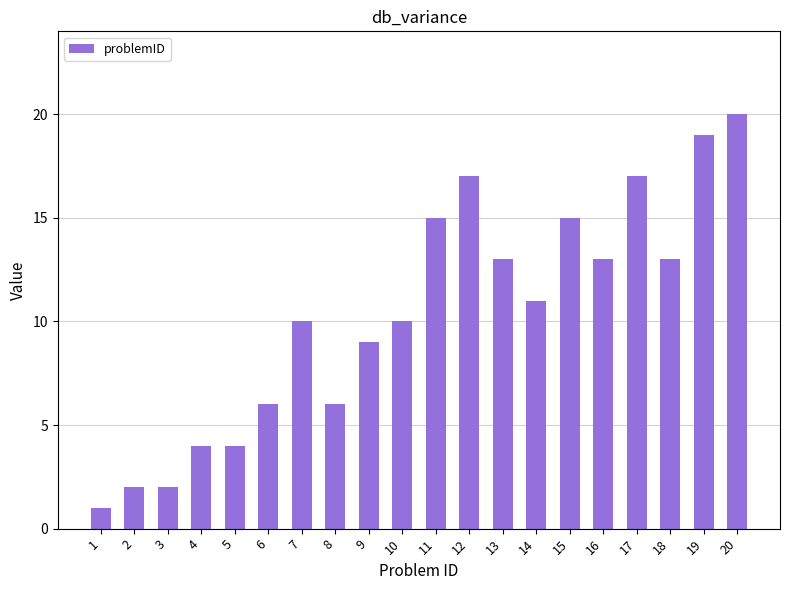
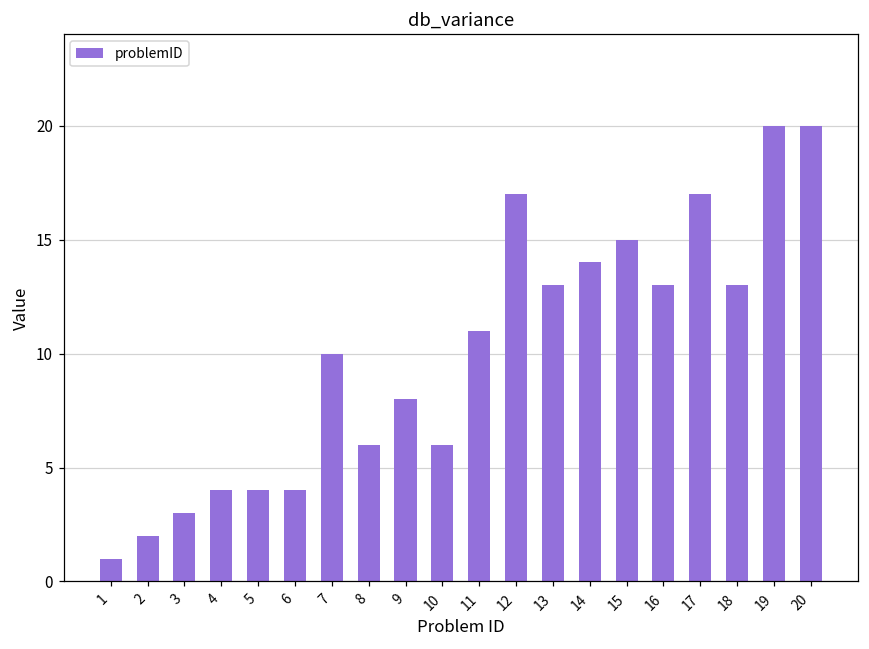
3: 2 -> 3
6: 6 -> 4
9: 9 -> 8
10: 10 -> 6
11: 15 -> 11
14: 11 -> 14
19: 19 -> 20
